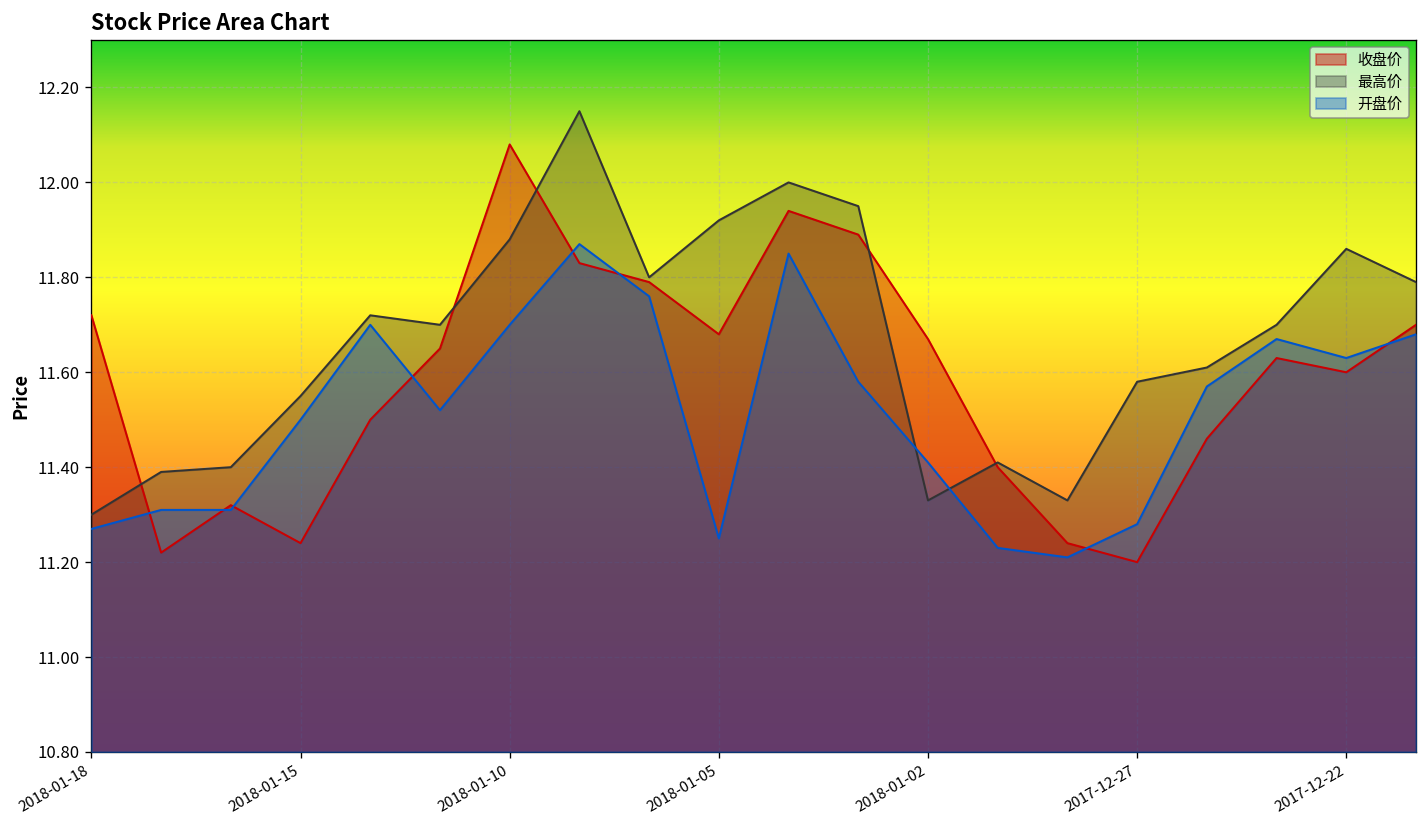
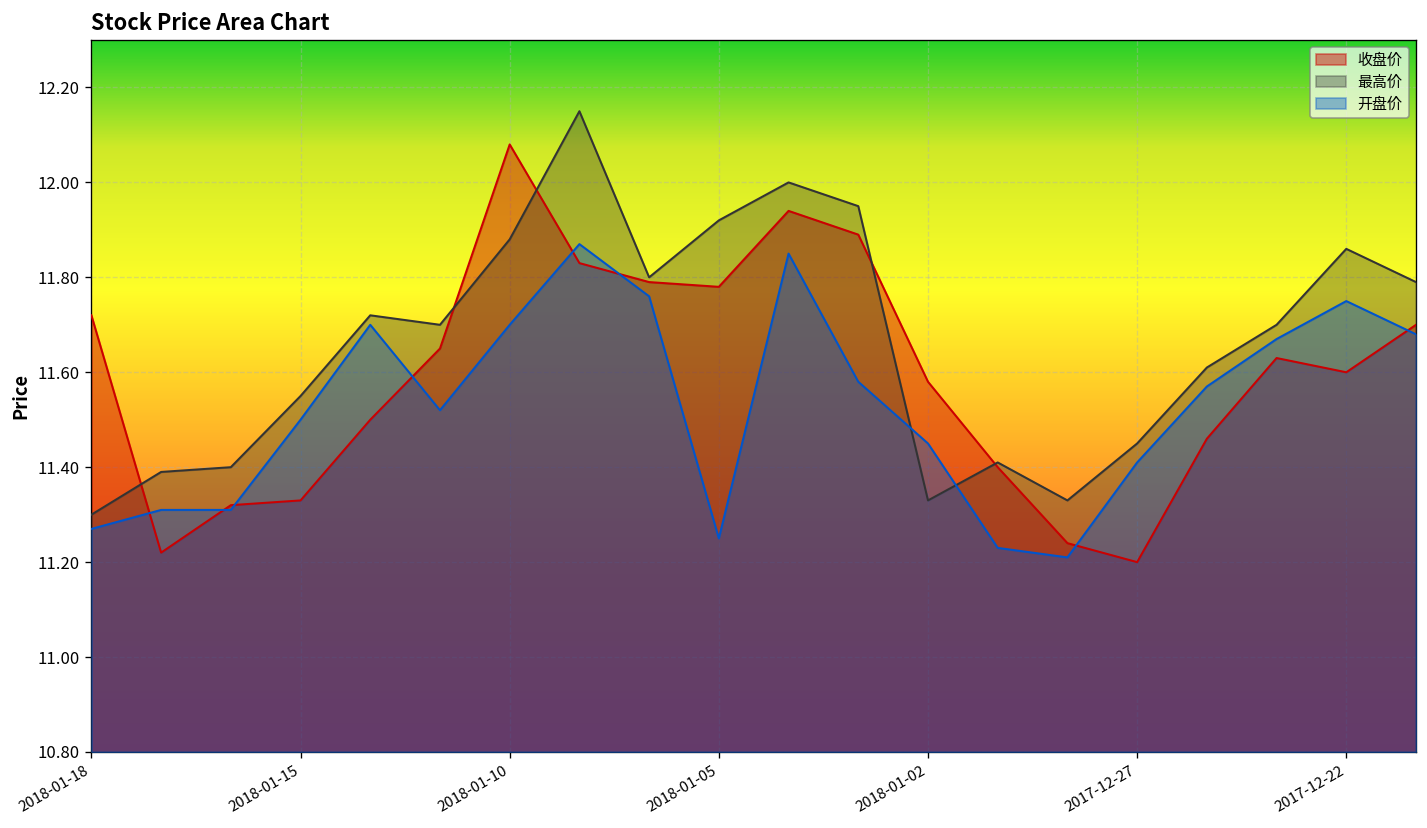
收盘价, 2018-01-15: 11.24 -> 11.33
收盘价, 2018-01-05: 11.68 -> 11.78
收盘价, 2018-01-02: 11.67 -> 11.58
开盘价, 2018-01-02: 11.41 -> 11.45
最高价, 2017-12-27: 11.58 -> 11.45
开盘价, 2017-12-27: 11.28 -> 11.41
开盘价, 2017-12-22: 11.63 -> 11.75
